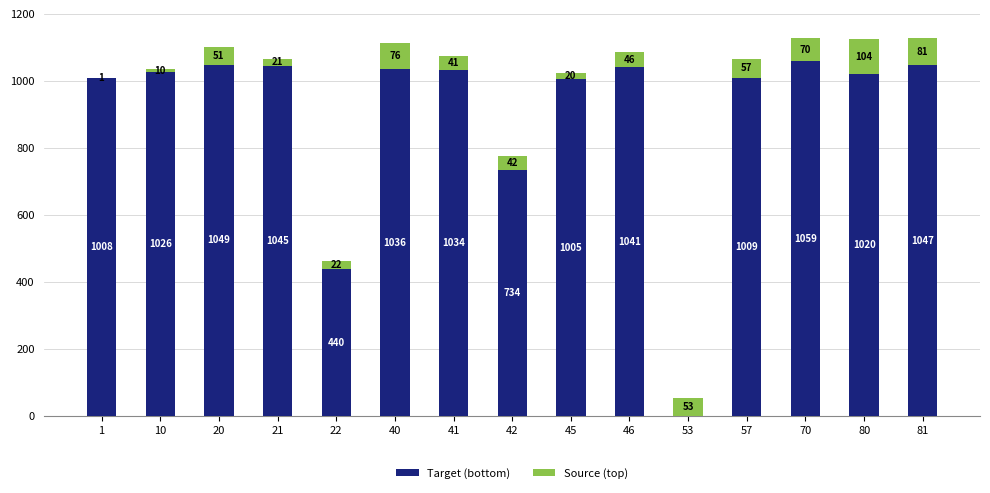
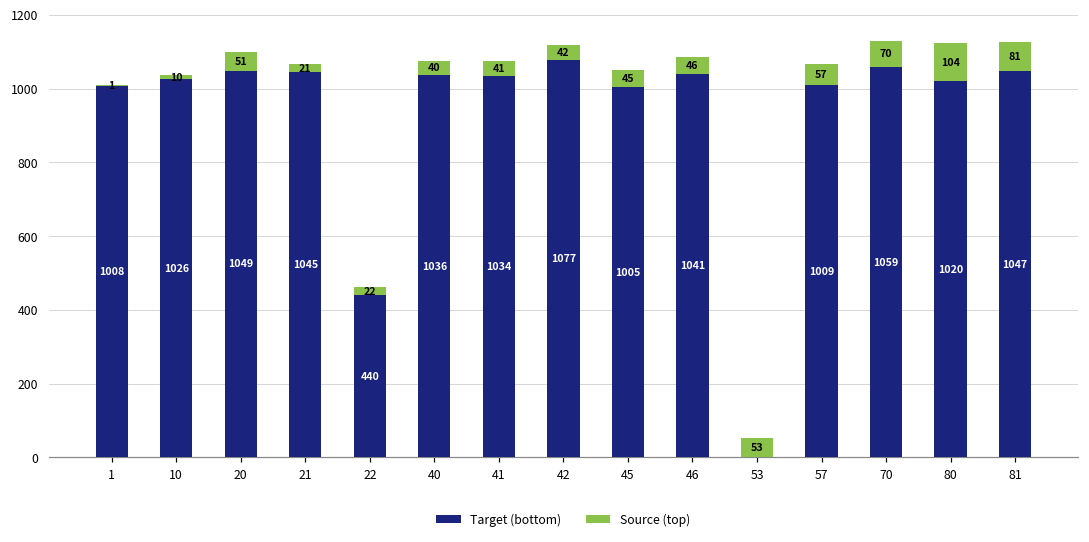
Source (top), 40: 76 -> 40
Target (bottom), 42: 734 -> 1077
Source (top), 45: 20 -> 45
